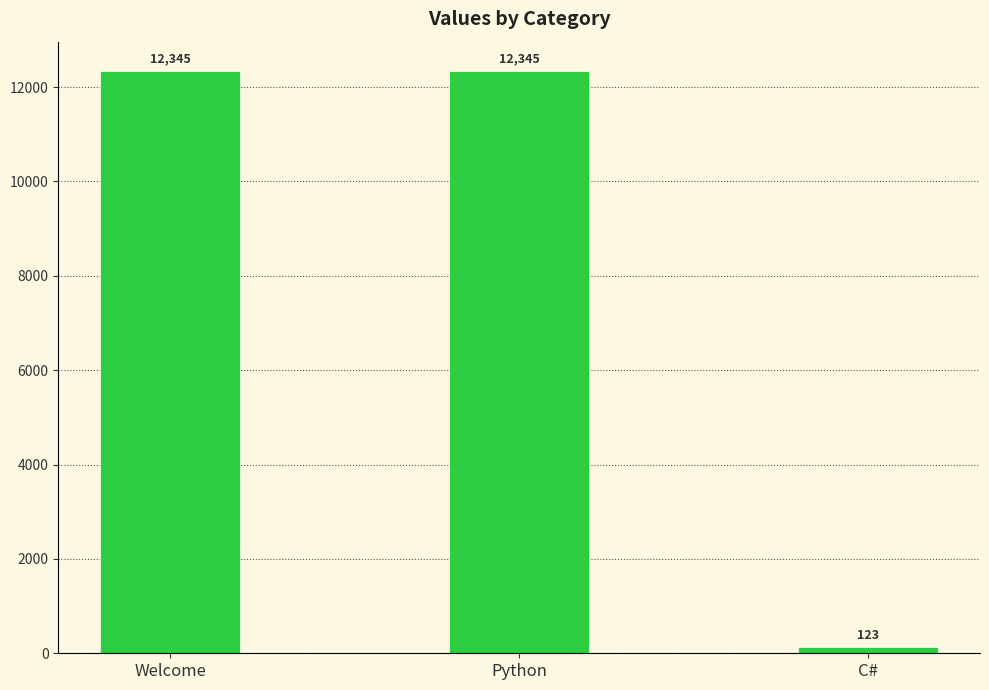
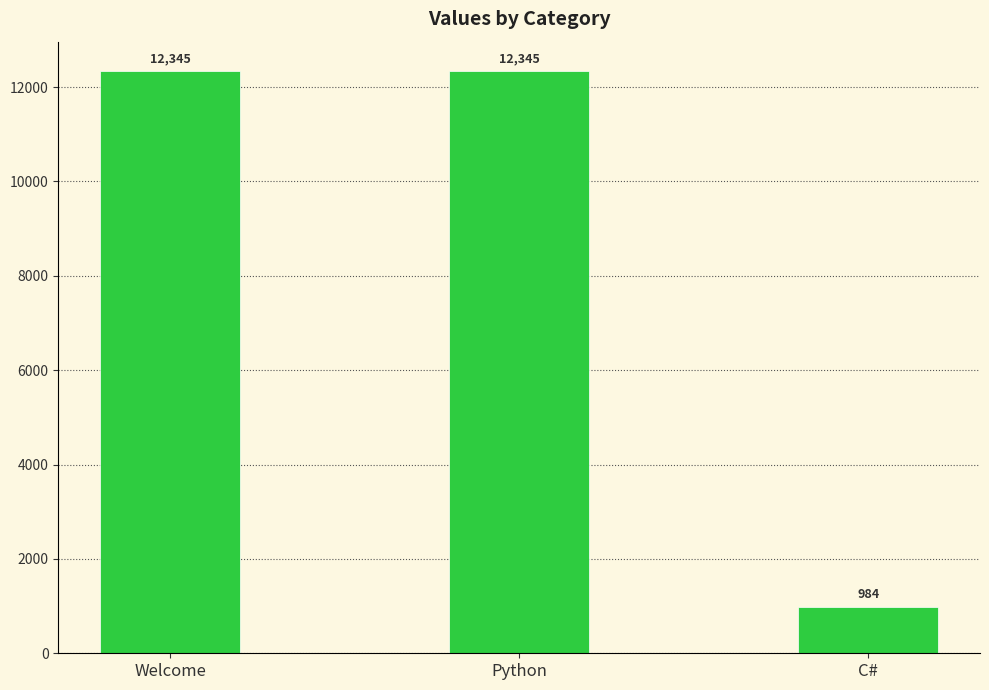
C#: 123 -> 984
